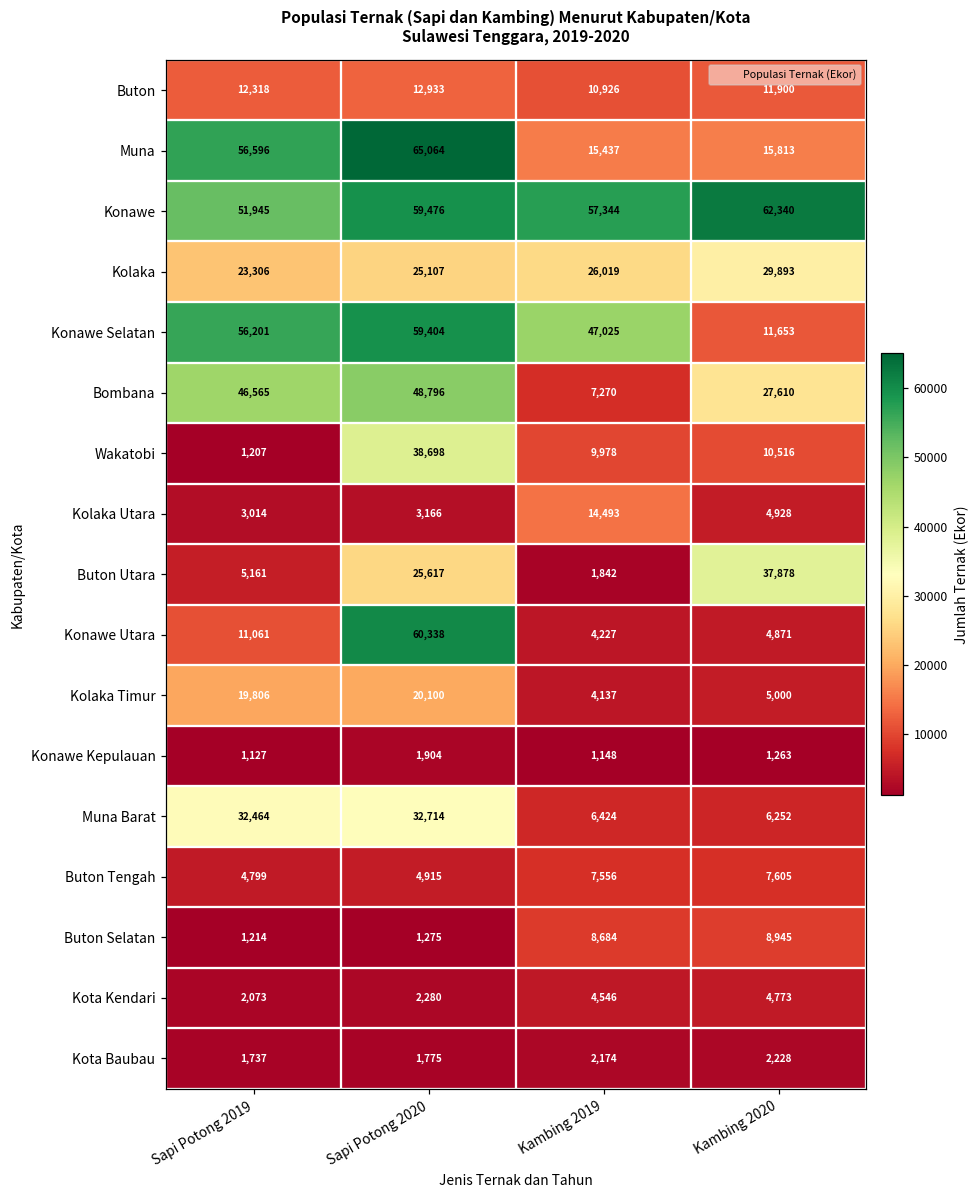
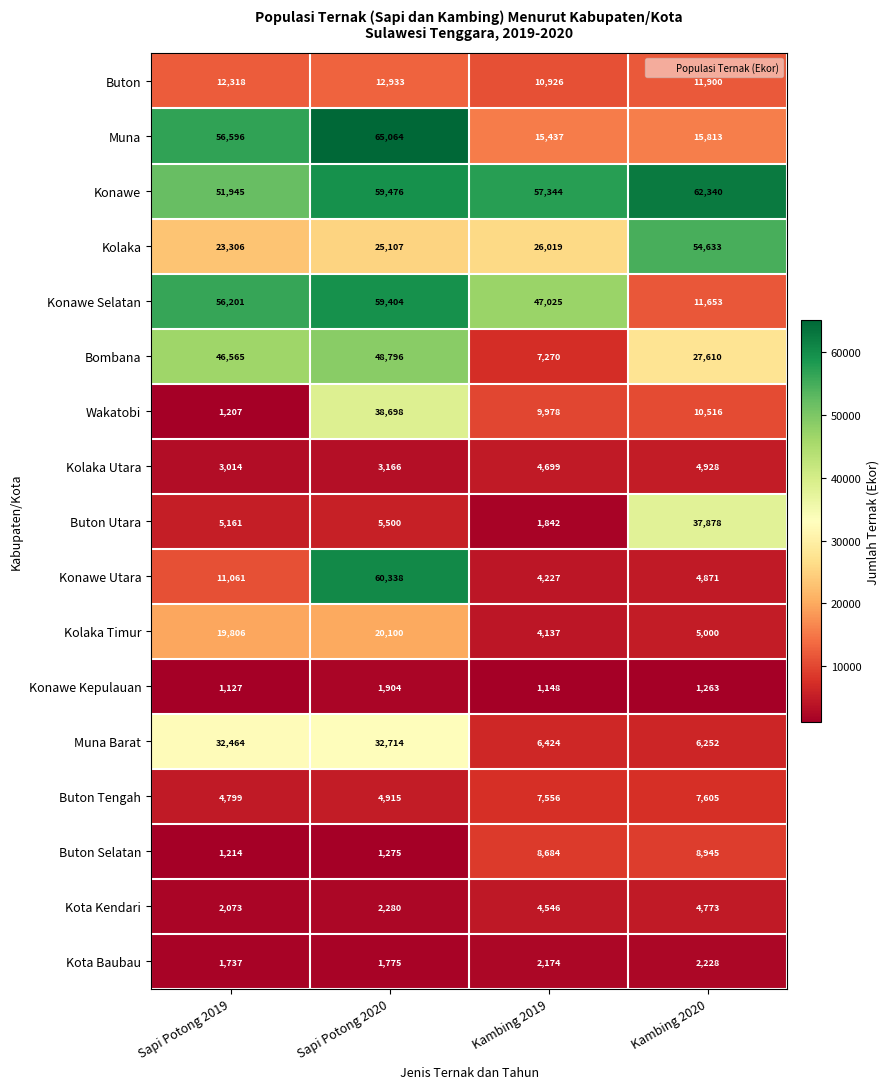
Kolaka, Kambing 2020: 29,893 -> 54,633
Kolaka Utara, Kambing 2019: 14,493 -> 4,699
Buton Utara, Sapi Potong 2020: 25,617 -> 5,500
